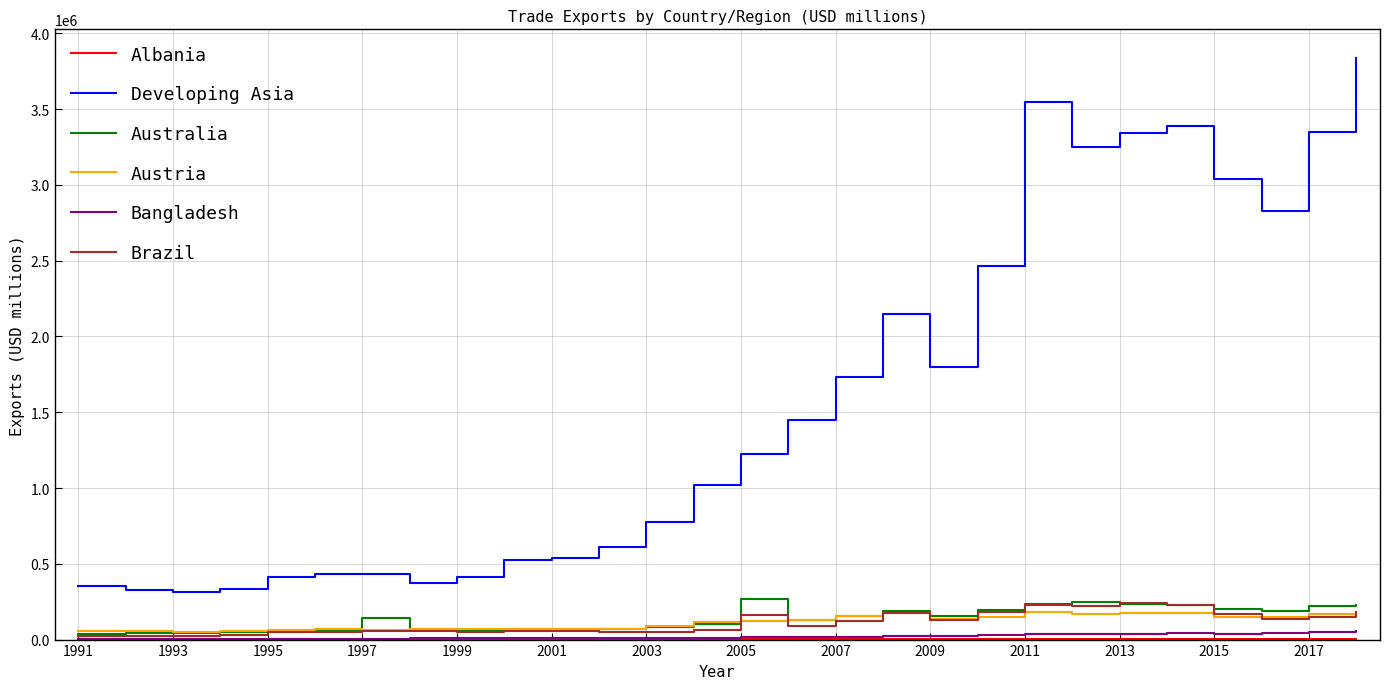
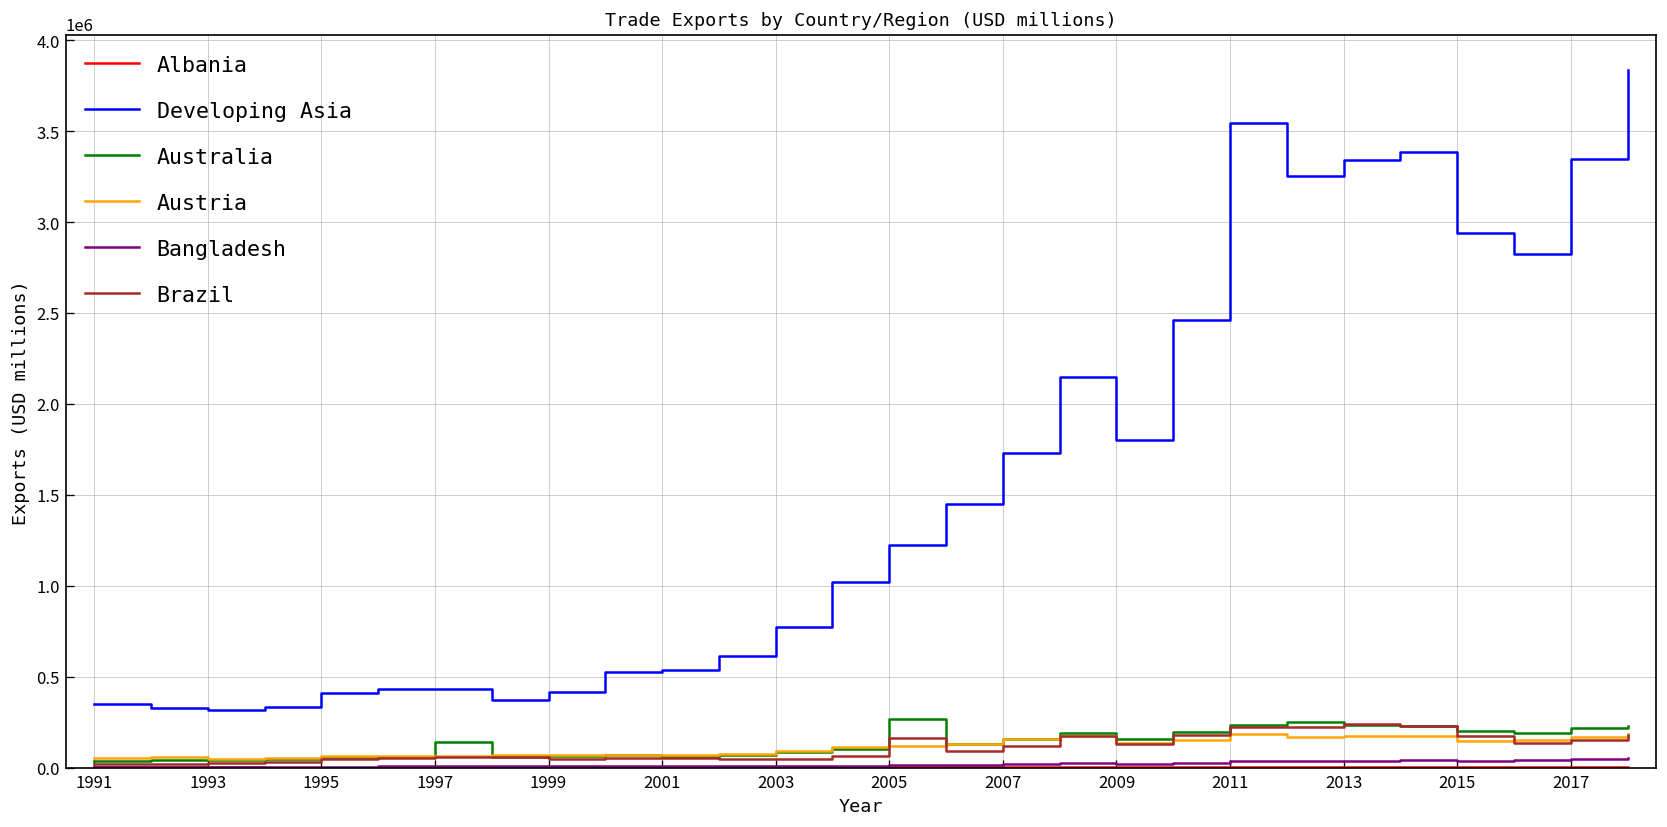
Developing Asia, 2015: 3040000 -> 2940000
